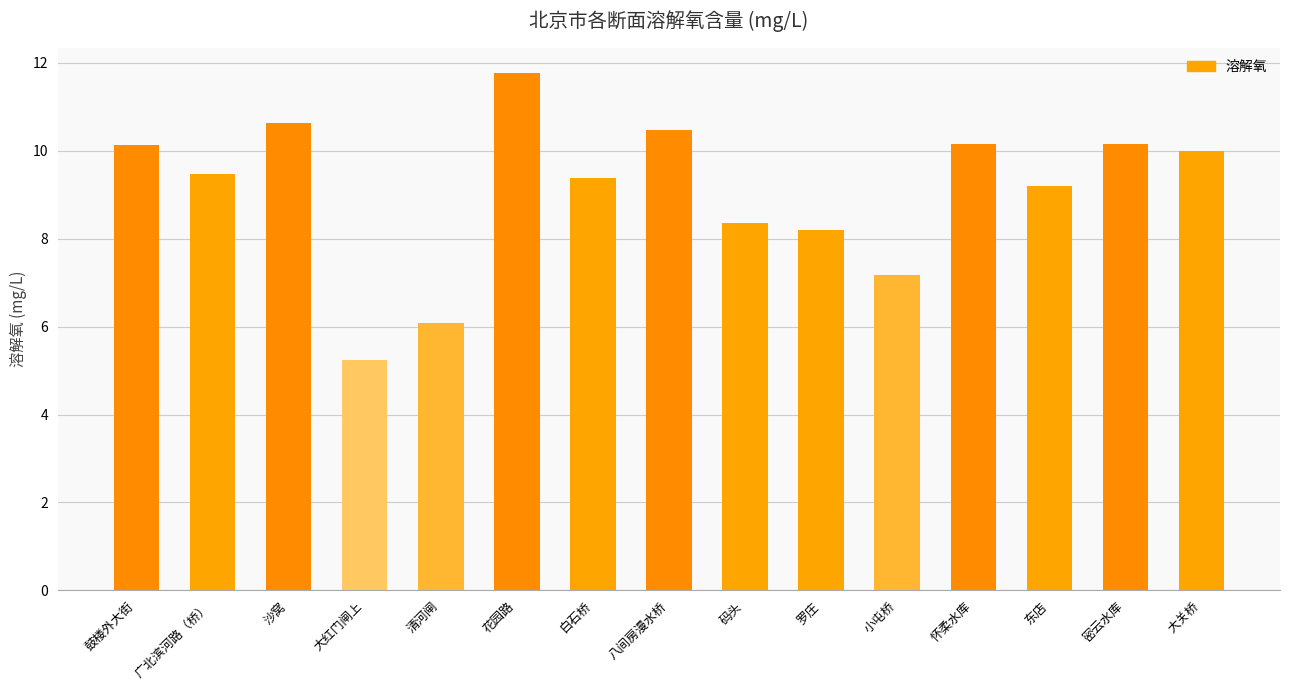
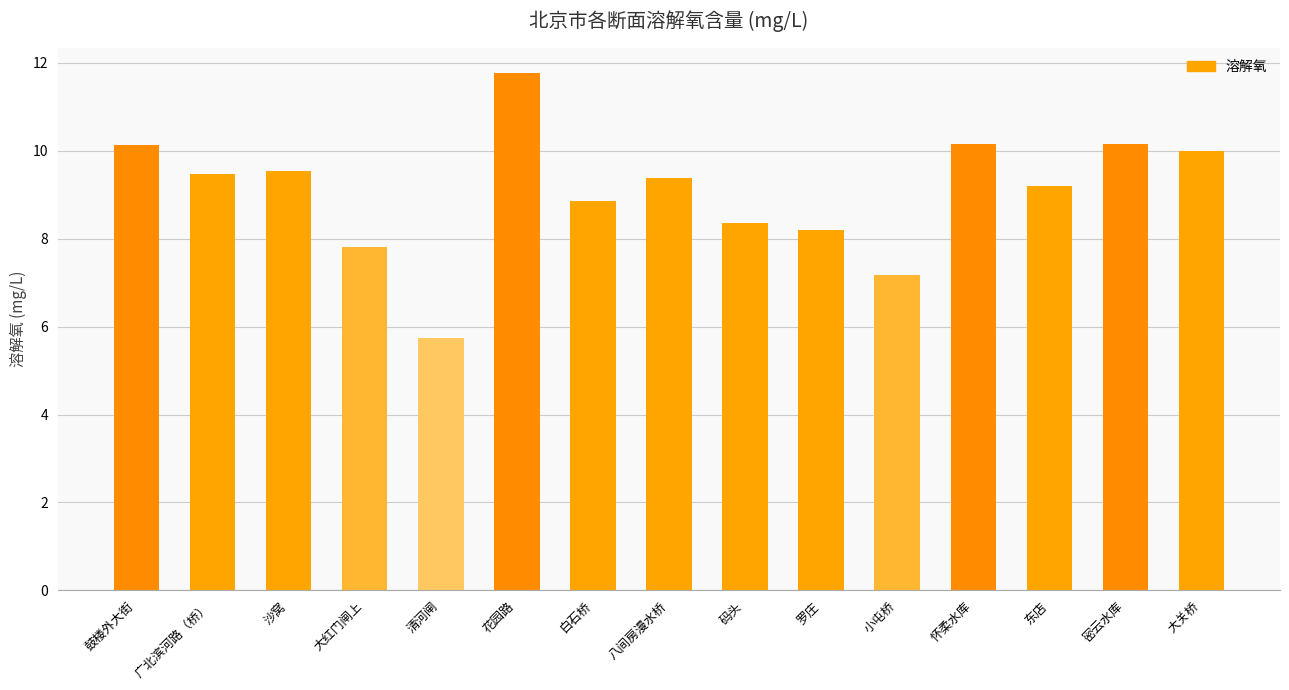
沙窝: 10.6 -> 9.5
大红门闸上: 5.3 -> 7.8
清河闸: 6.1 -> 5.7
白石桥: 9.4 -> 8.9
八间房漫水桥: 10.5 -> 9.4
